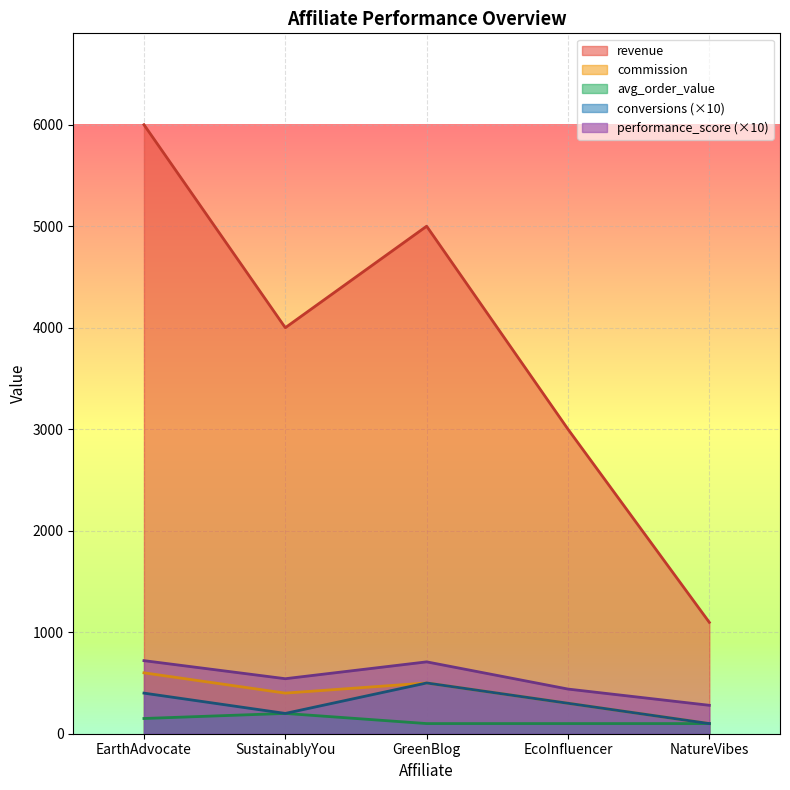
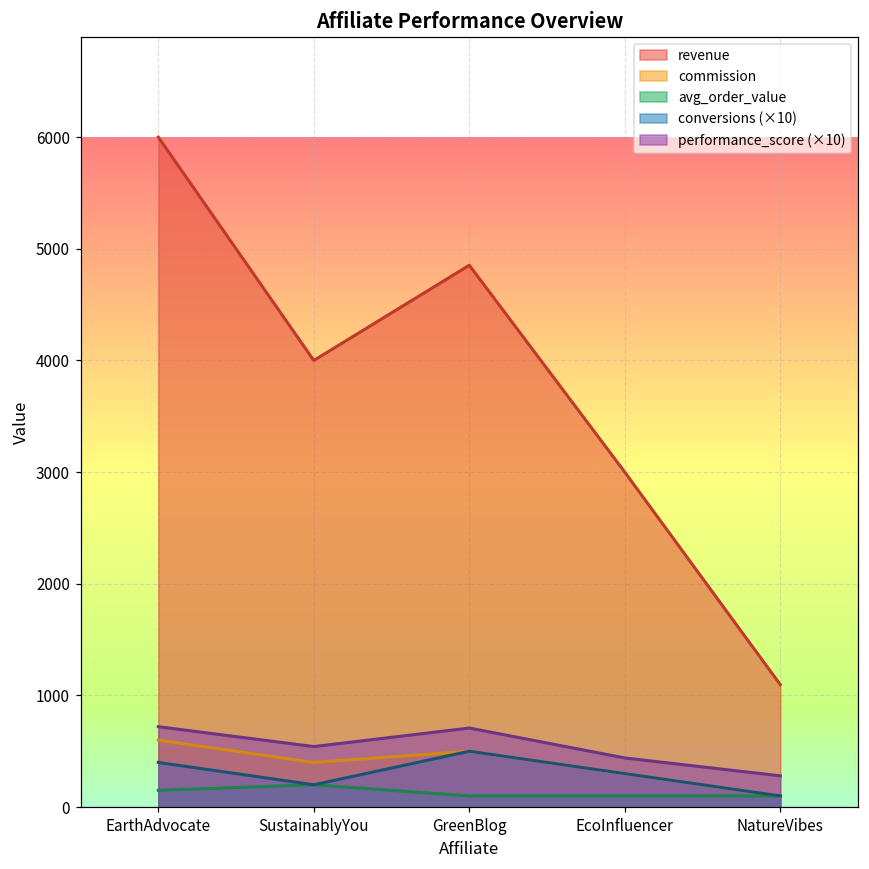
revenue, GreenBlog: 5000 -> 4850
